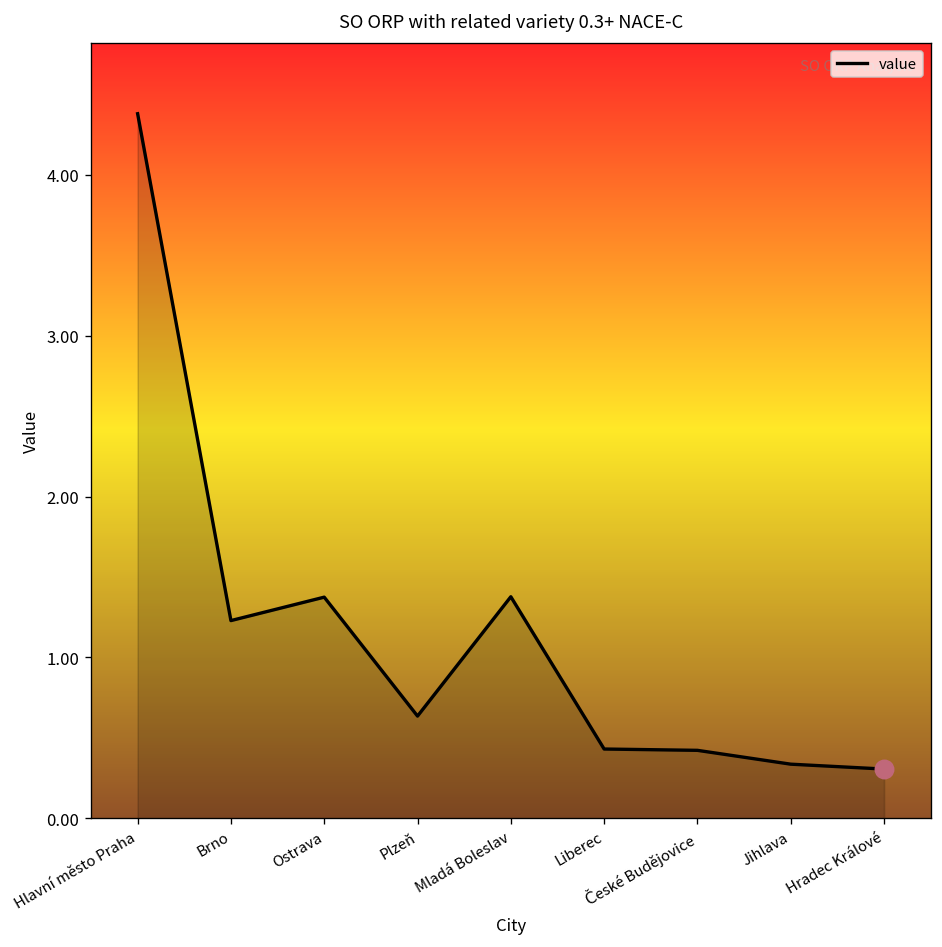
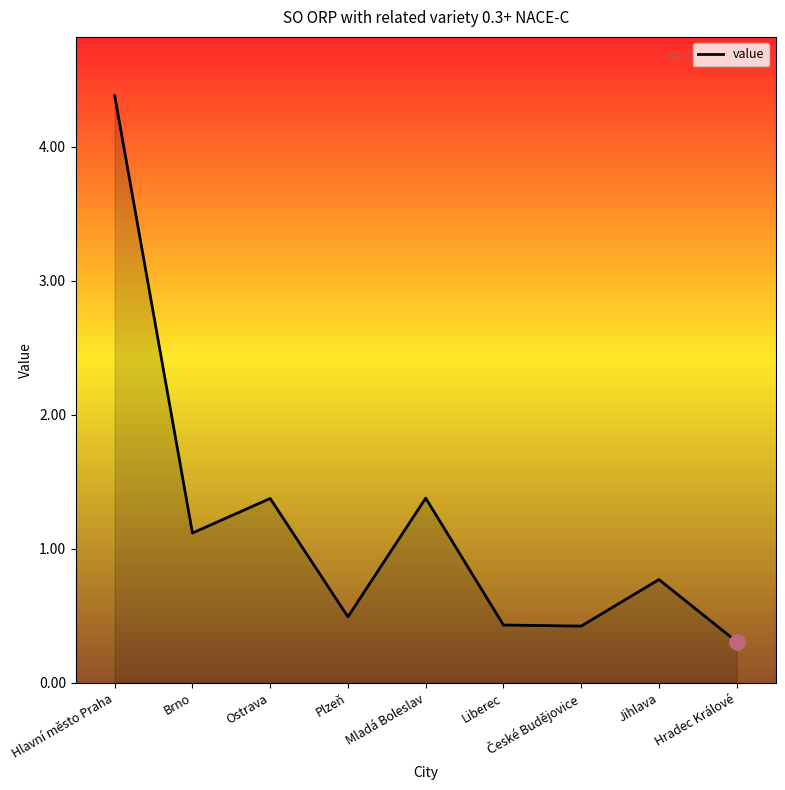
value, Brno: 1.23 -> 1.12
value, Plzeň: 0.64 -> 0.49
value, Jihlava: 0.34 -> 0.77
